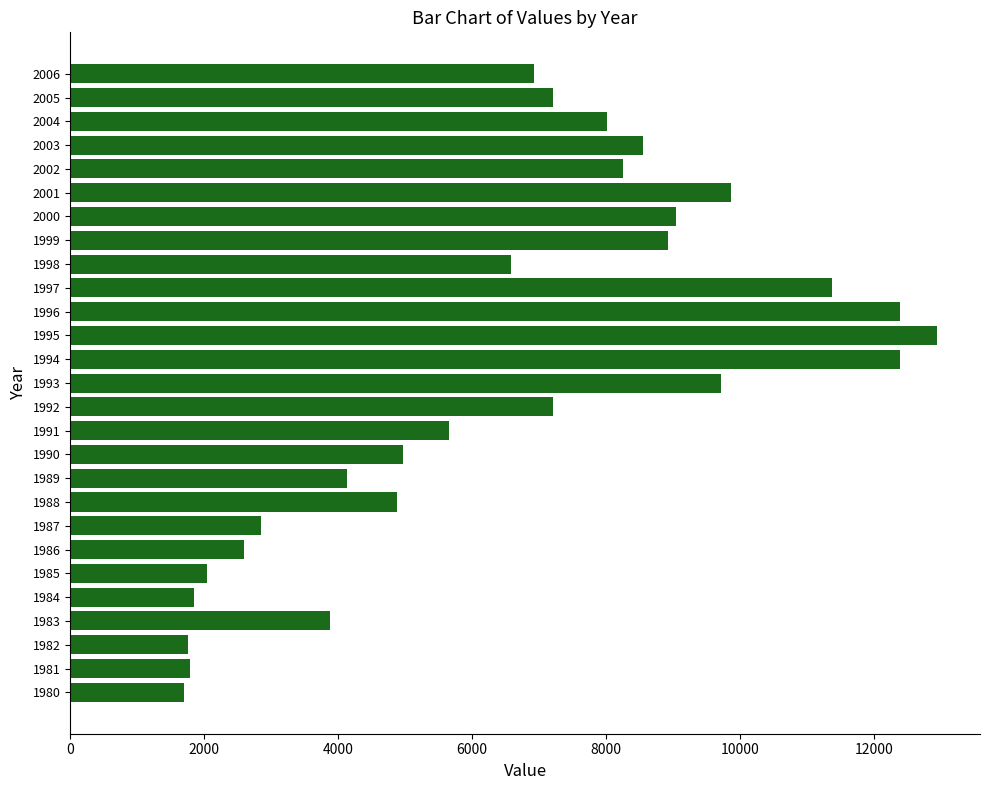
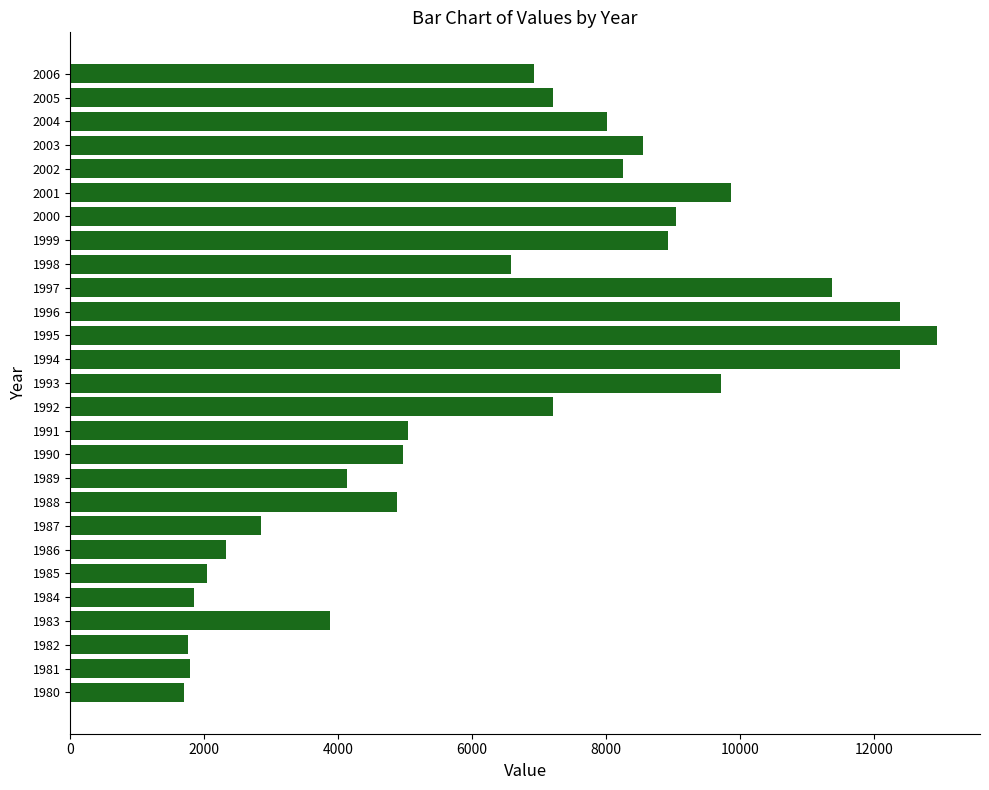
1991: 5700 -> 5000
1986: 2600 -> 2300
